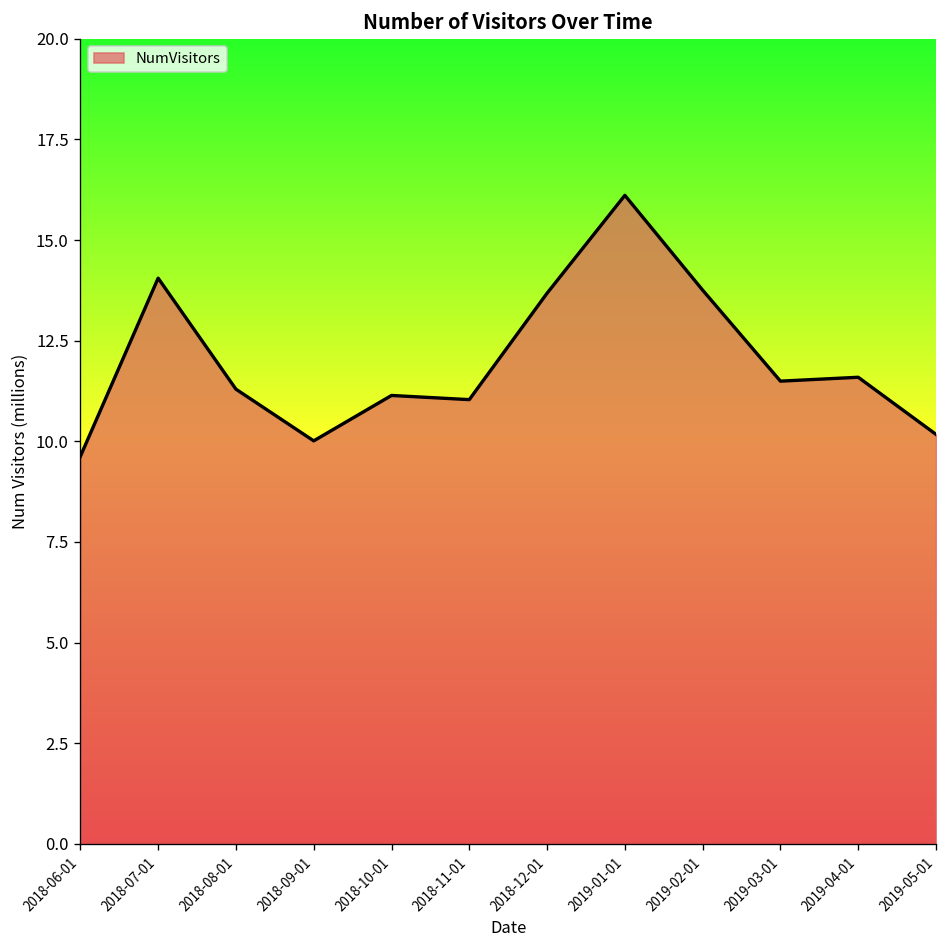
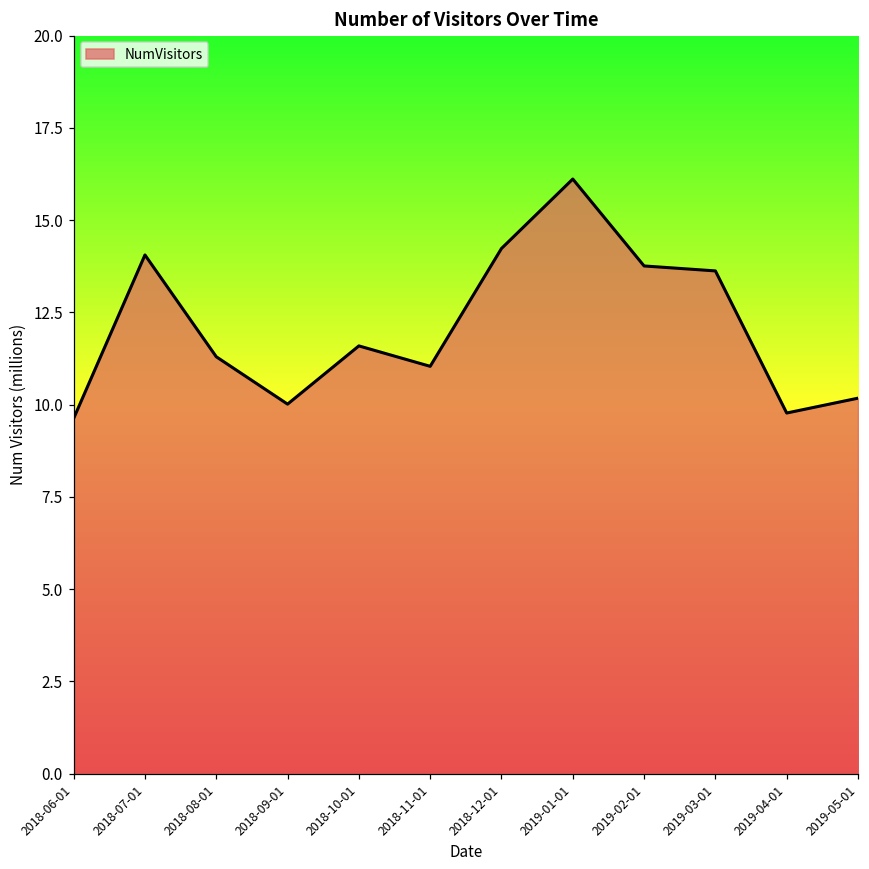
2018-10-01: 11.1 -> 11.6
2018-12-01: 13.7 -> 14.2
2019-03-01: 11.5 -> 13.6
2019-04-01: 11.6 -> 9.8
